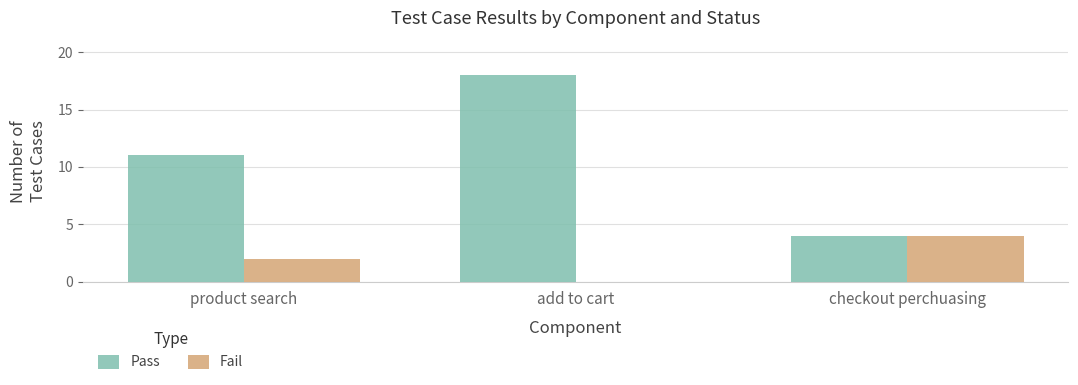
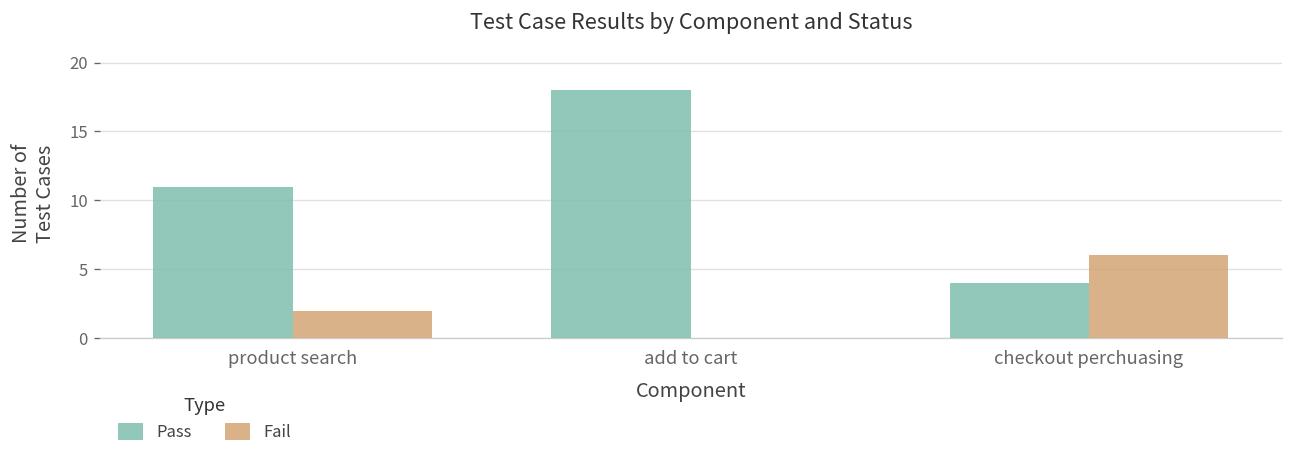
Fail, checkout perchuasing: 4 -> 6
